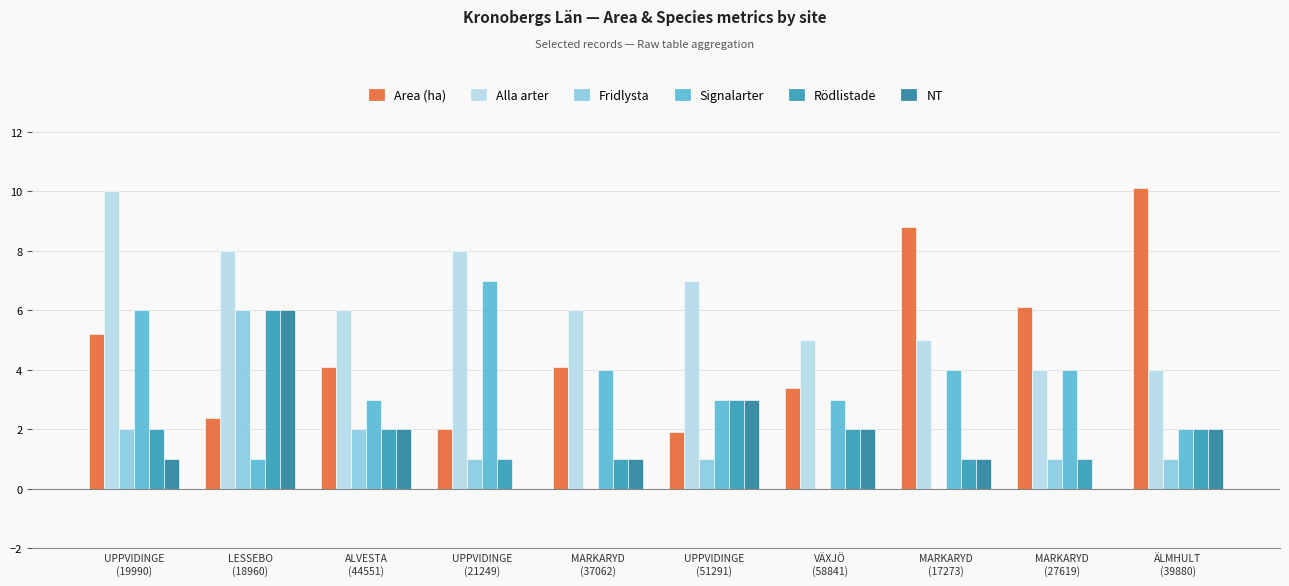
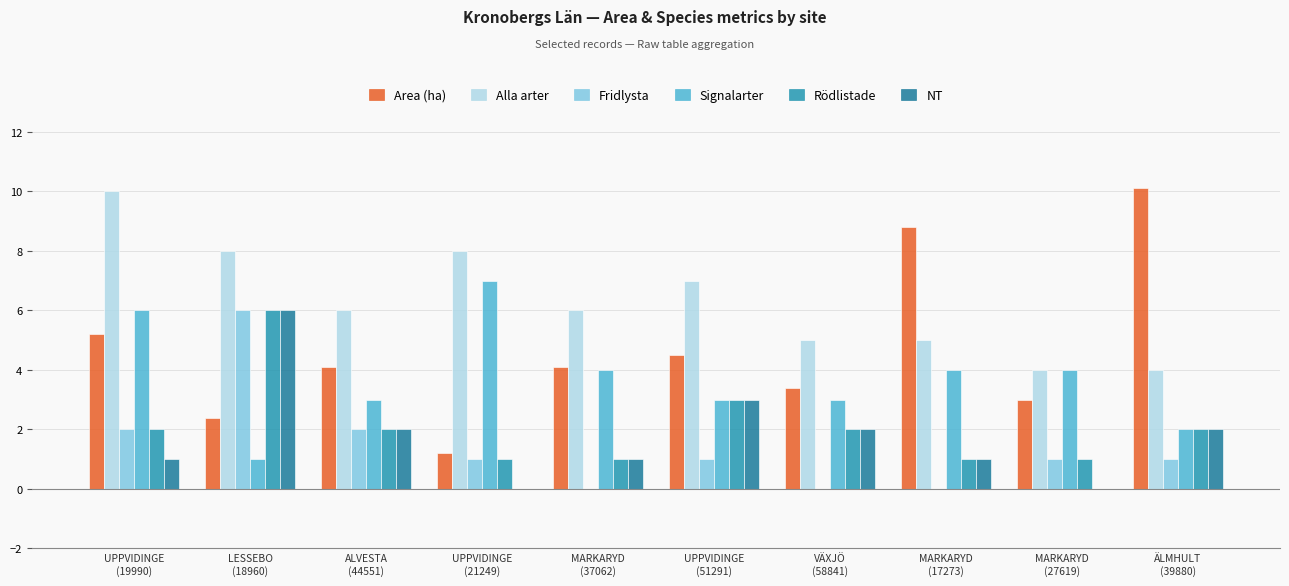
Area (ha), UPPVIDINGE (21249): 2.0 -> 1.2
Area (ha), UPPVIDINGE (51291): 1.9 -> 4.5
Area (ha), MARKARYD (27619): 6.1 -> 3.0
